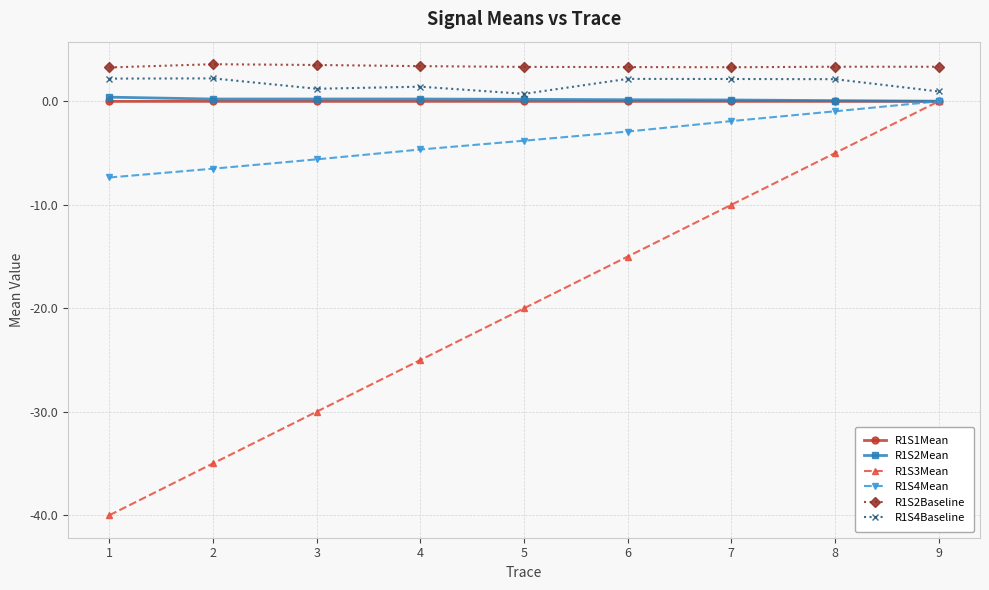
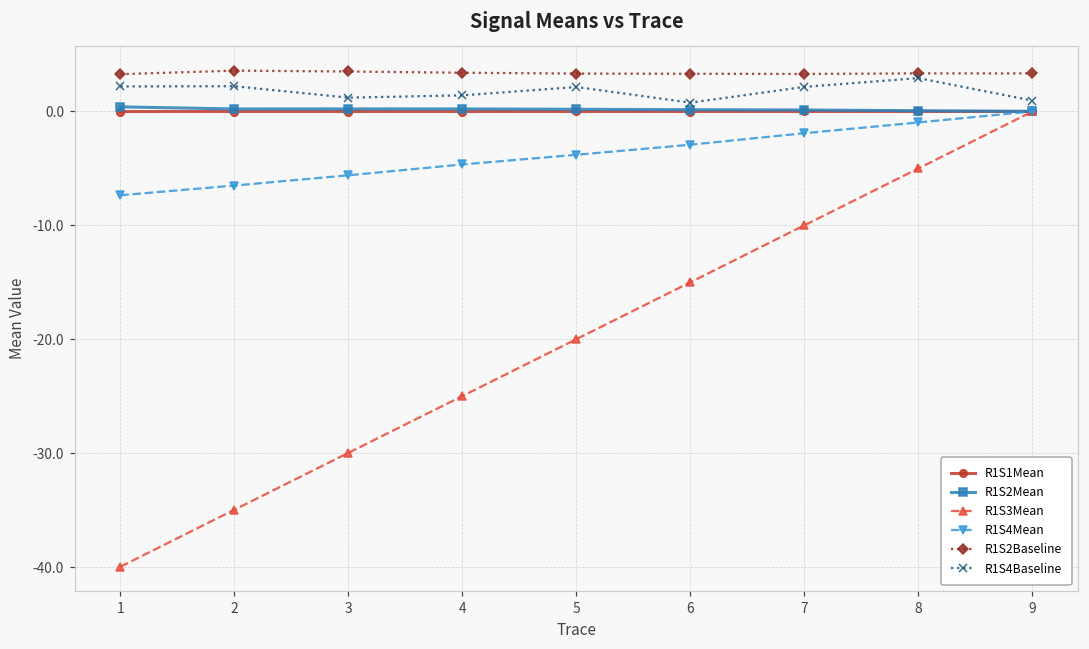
R1S4Baseline, 5: 0.7 -> 2.1
R1S4Baseline, 6: 2.2 -> 0.8
R1S4Baseline, 8: 2.1 -> 2.9
